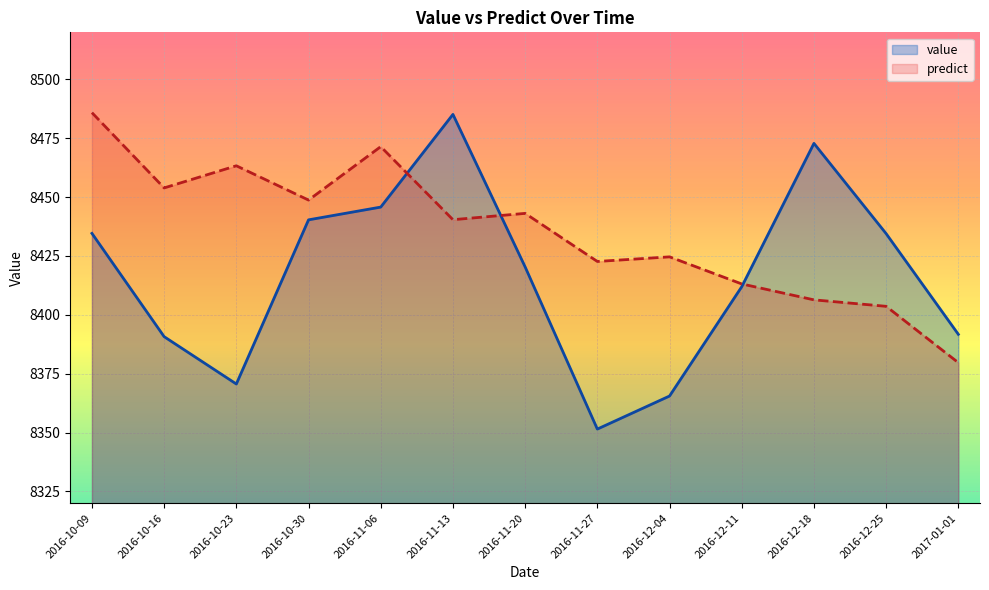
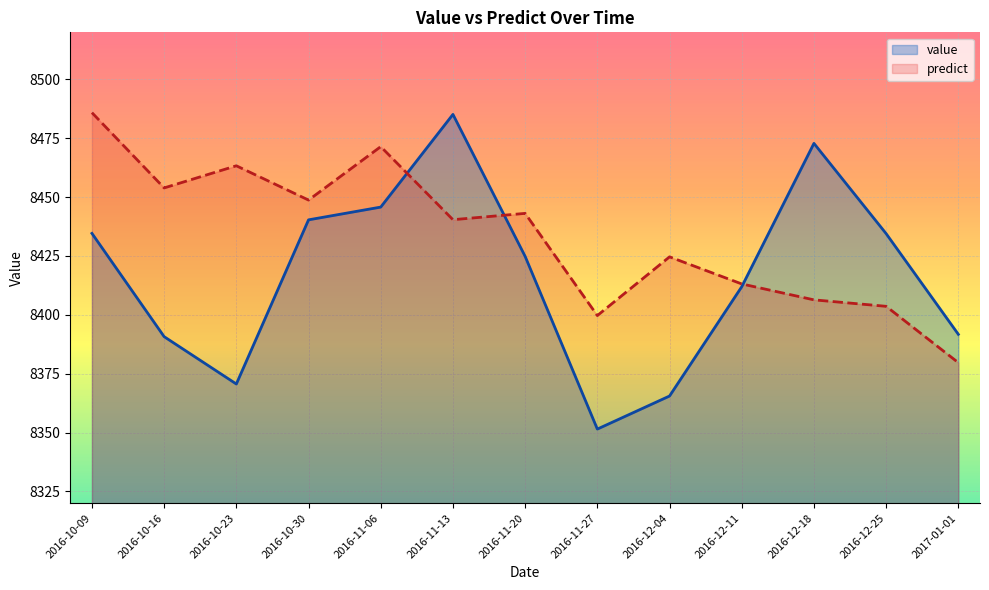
value, 2016-11-20: 8420 -> 8425
predict, 2016-11-27: 8423 -> 8400
